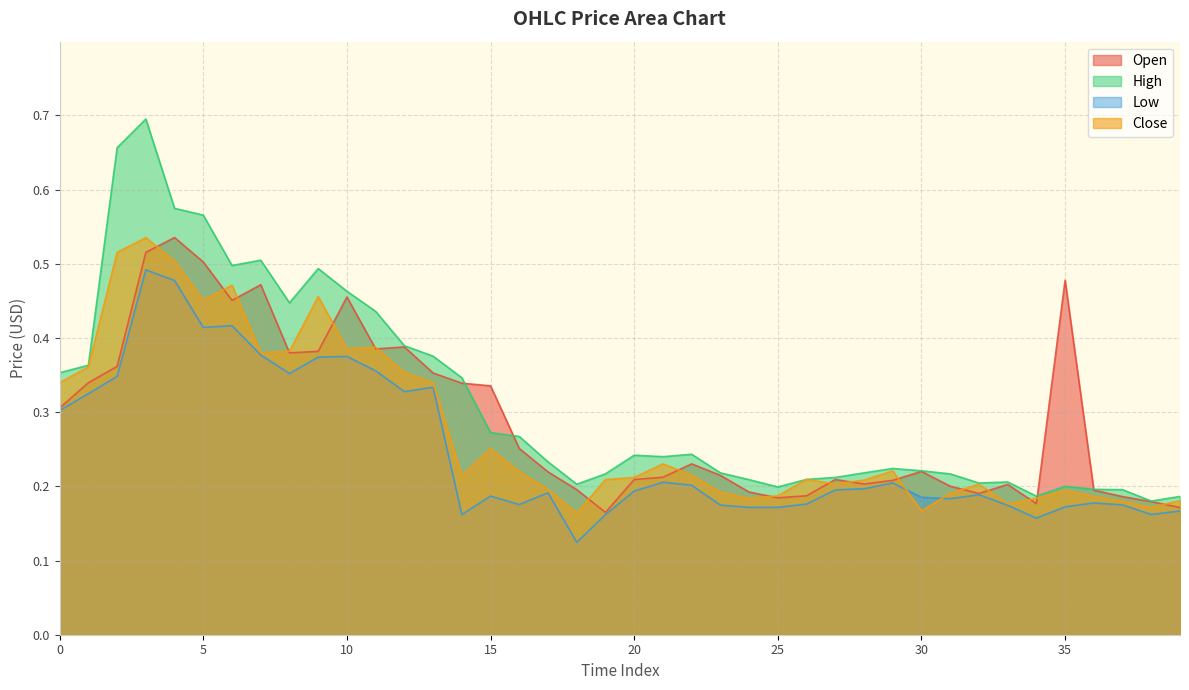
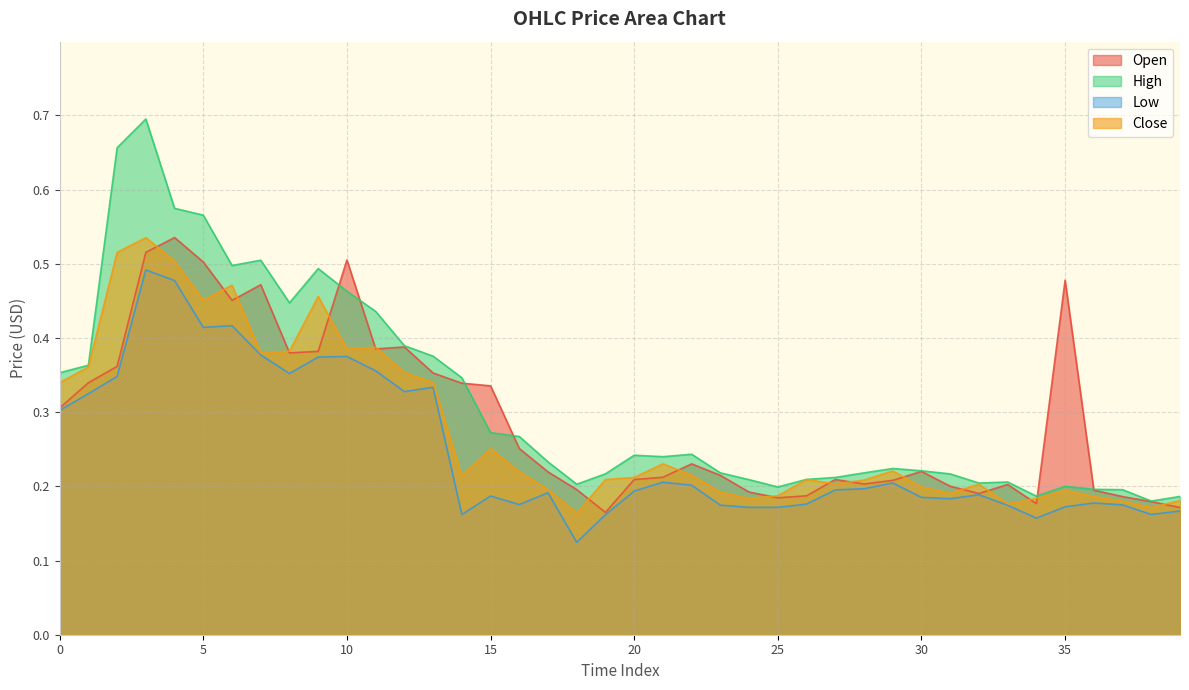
Open, 10: 0.46 -> 0.51
Close, 30: 0.17 -> 0.20
